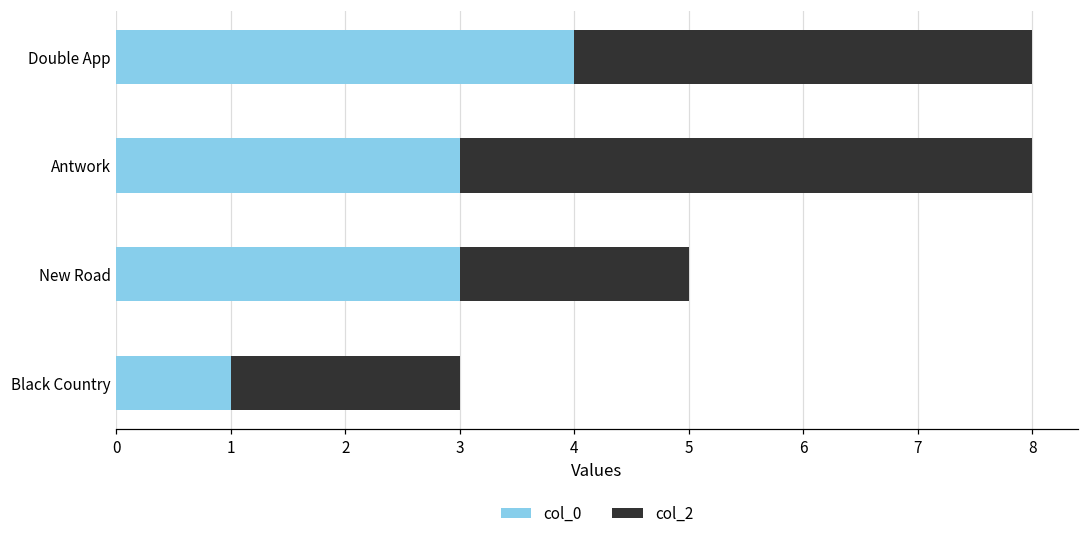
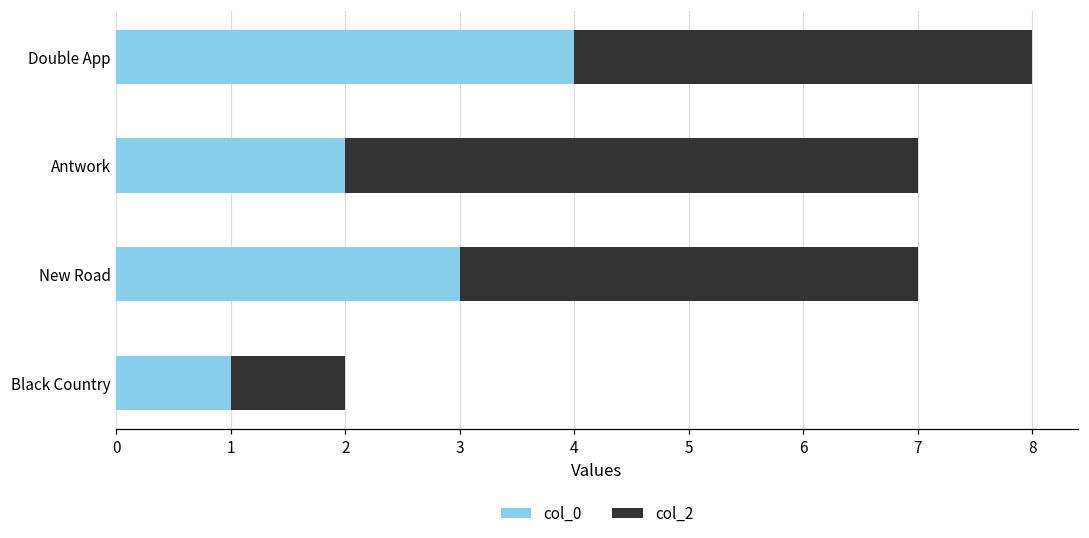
col_0, Antwork: 3 -> 2
col_2, New Road: 2 -> 4
col_2, Black Country: 2 -> 1
